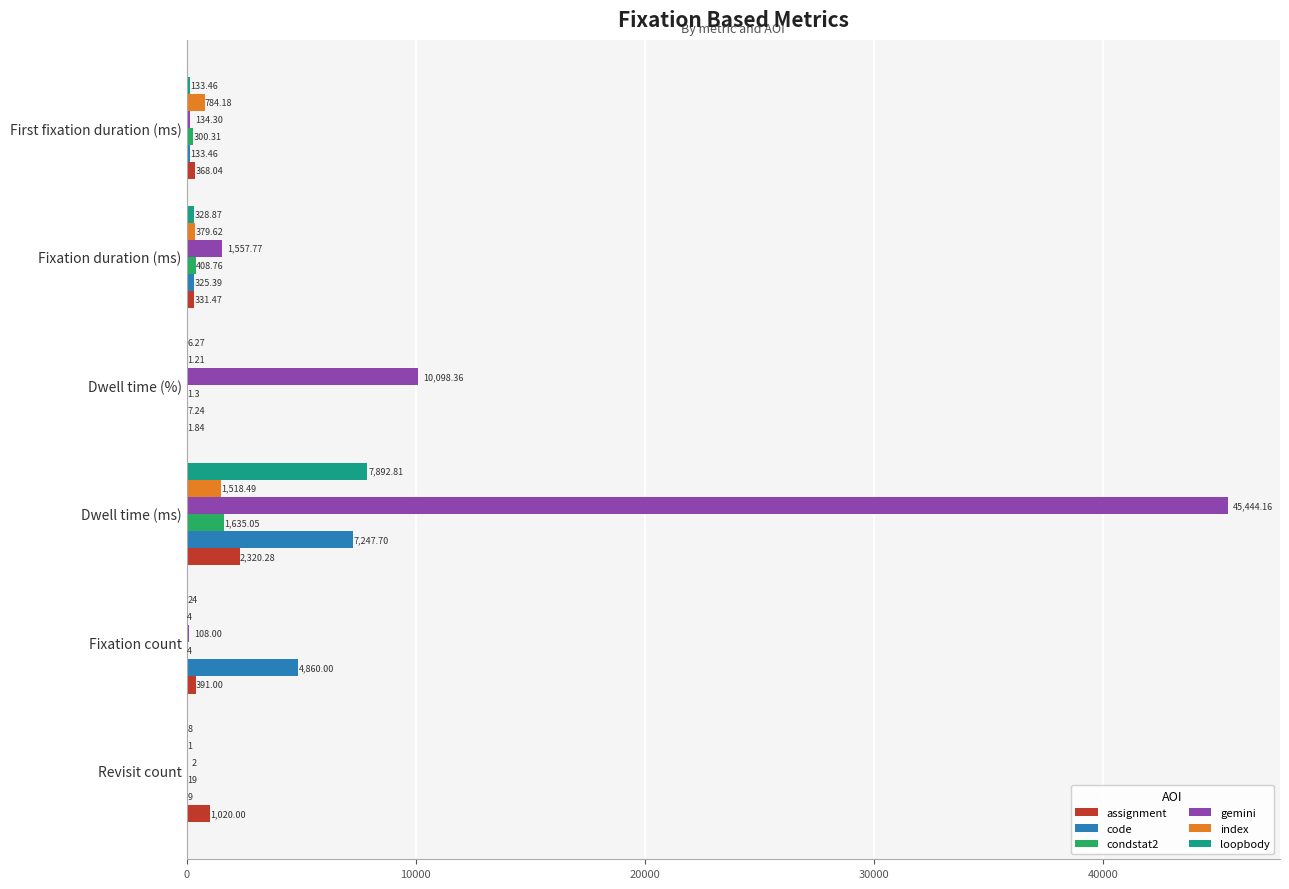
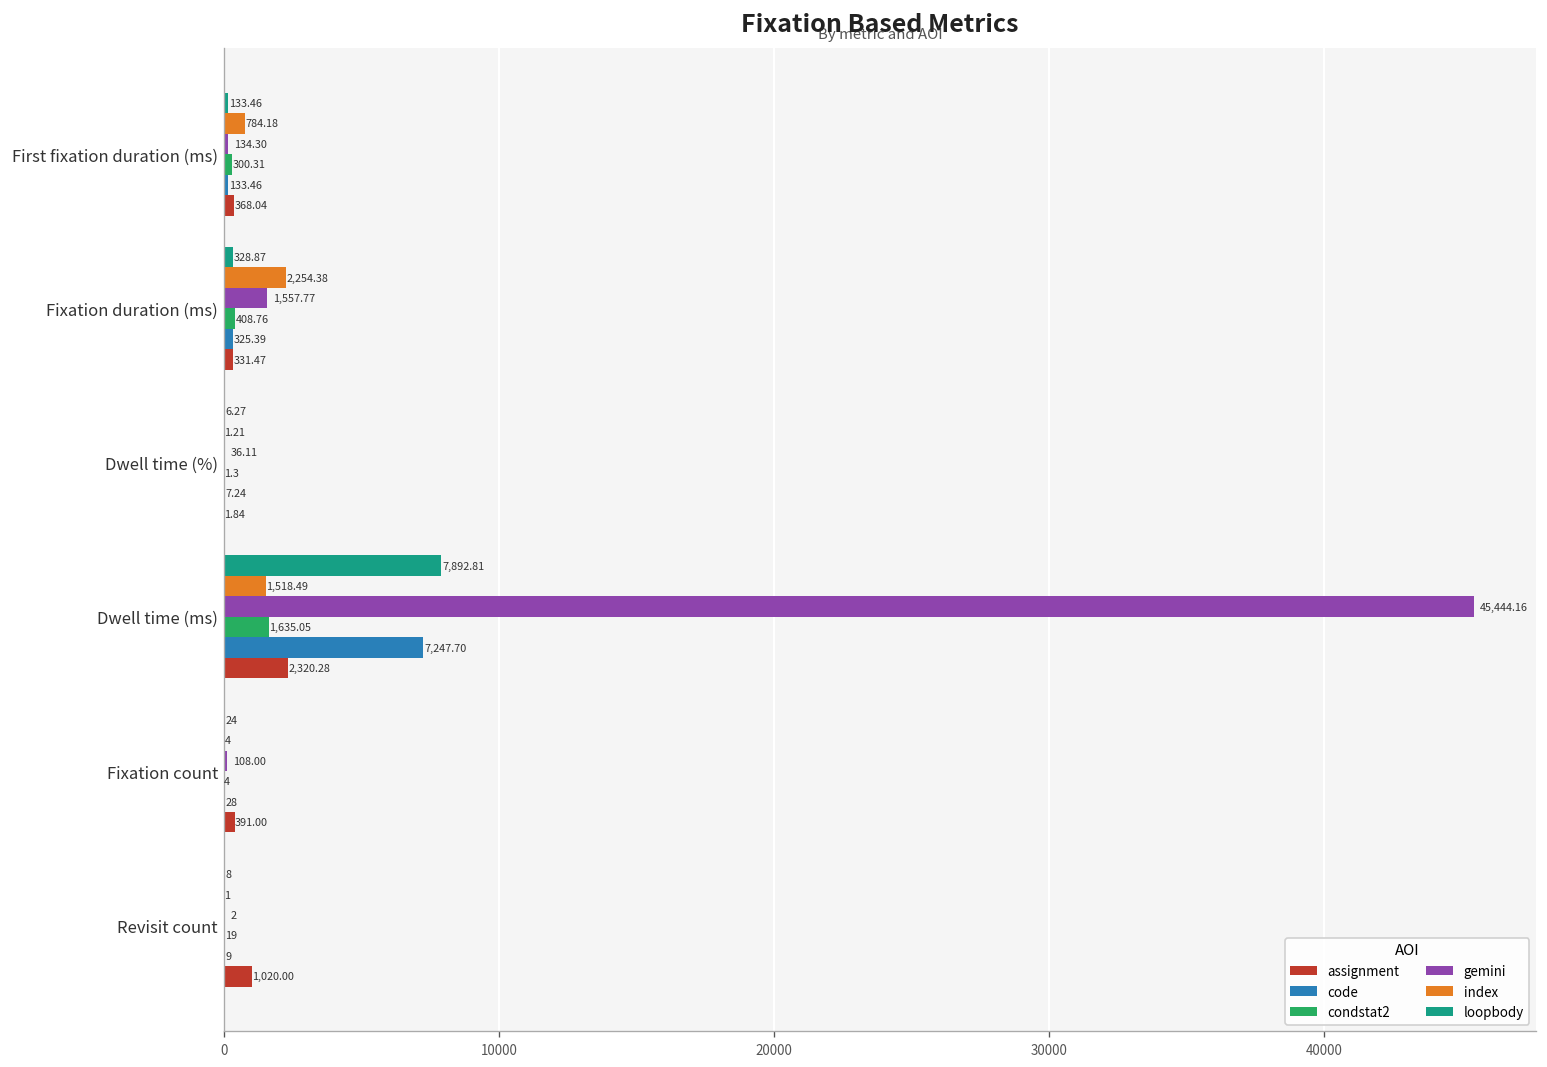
index, Fixation duration (ms): 379.62 -> 2,254.38
gemini, Dwell time (%): 10,098.36 -> 36.11
code, Fixation count: 4,860.00 -> 28
